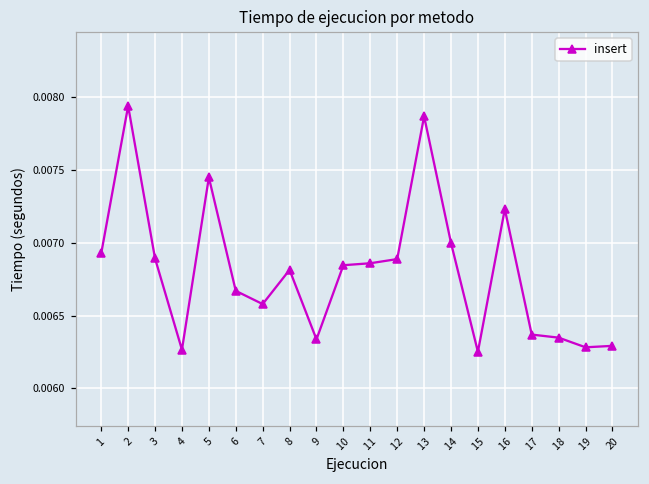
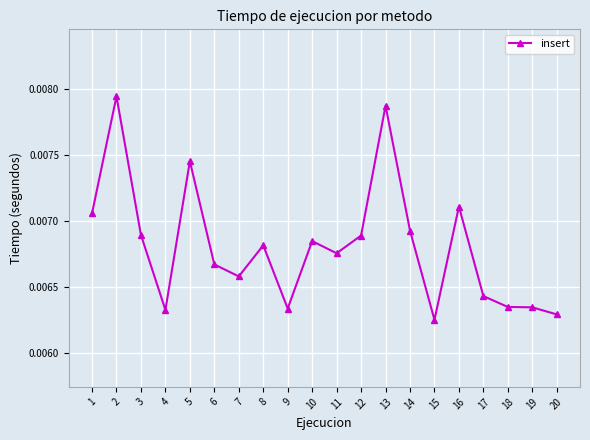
1: 0.00693 -> 0.00706
4: 0.00627 -> 0.00633
11: 0.00686 -> 0.00675
14: 0.00700 -> 0.00693
16: 0.00723 -> 0.00711
17: 0.00637 -> 0.00643
19: 0.00628 -> 0.00635
